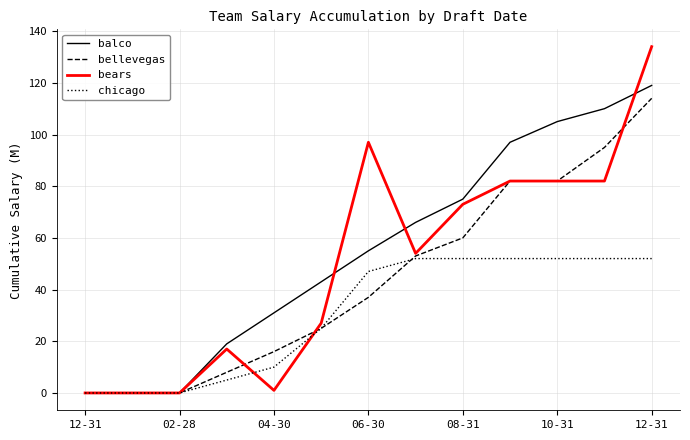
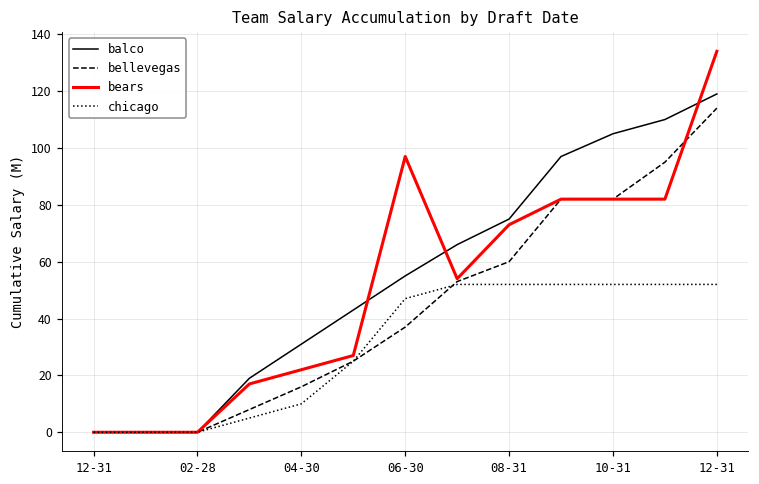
bears, 04-30: 1 -> 22
